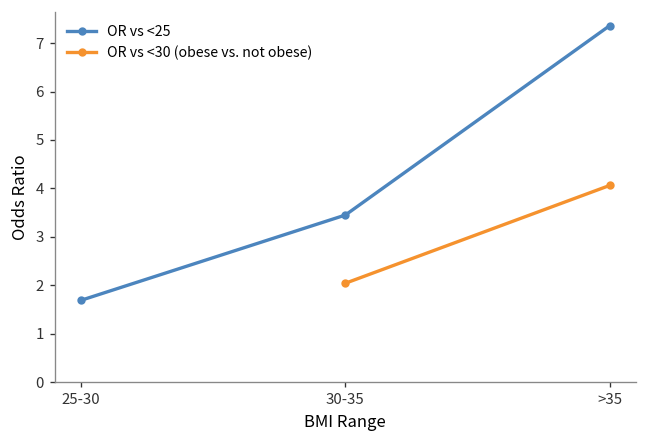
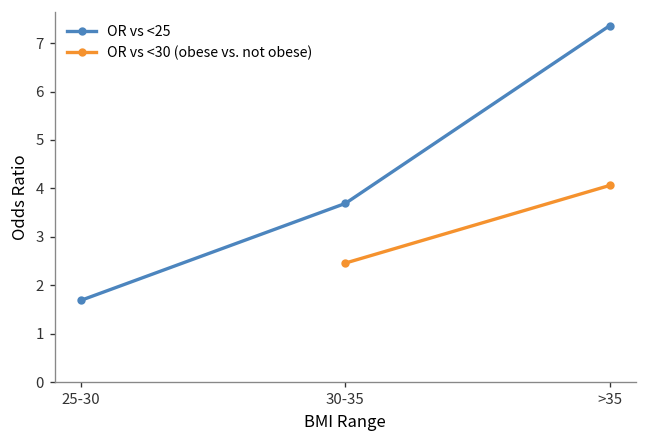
OR vs <25, 30-35: 3.5 -> 3.7
OR vs <30 (obese vs. not obese), 30-35: 2.0 -> 2.5
